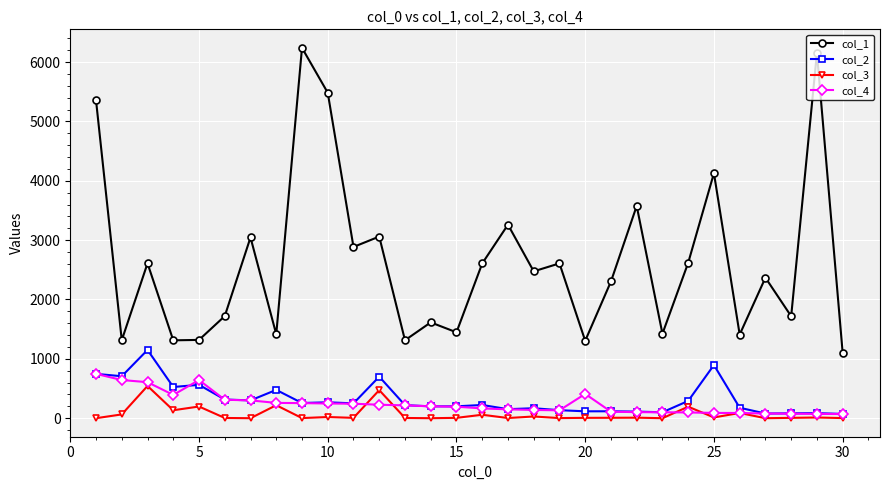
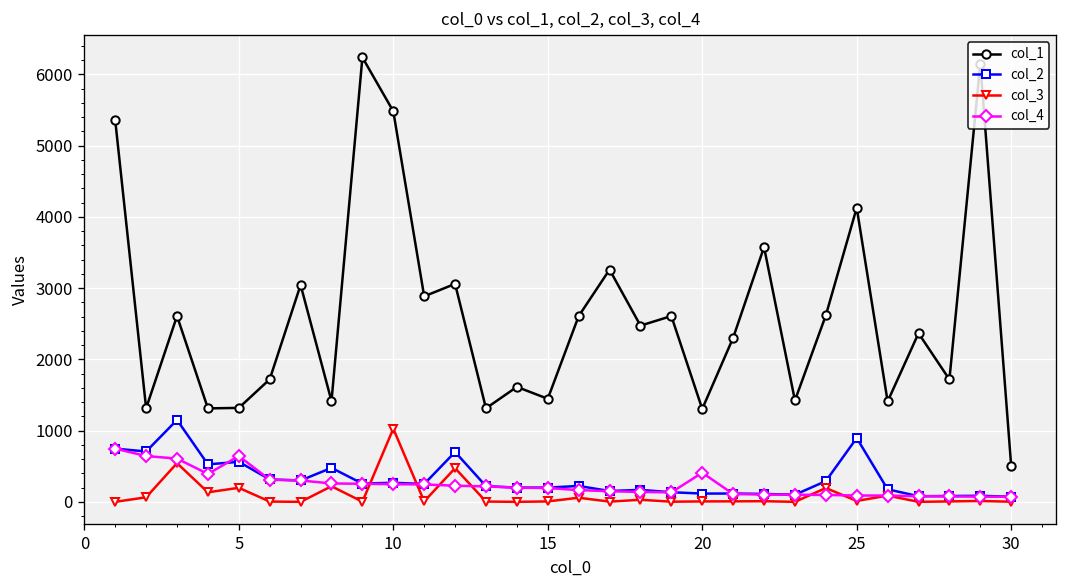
col_3, 10: 0 -> 1000
col_1, 30: 1100 -> 500
